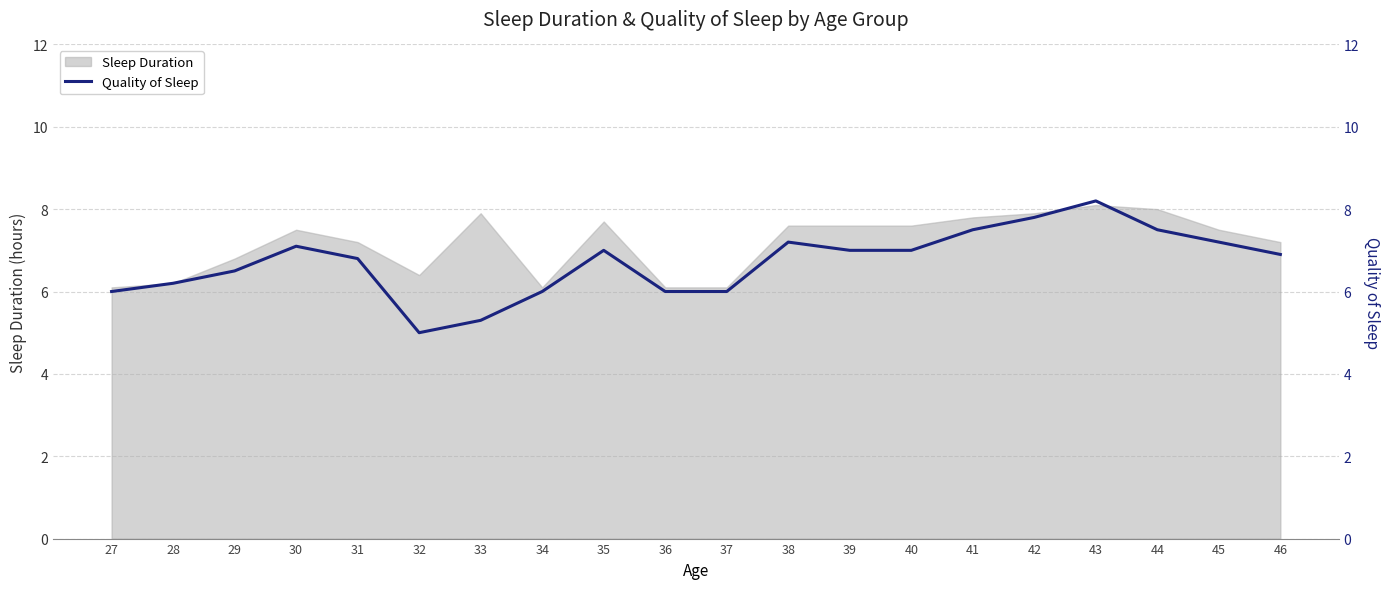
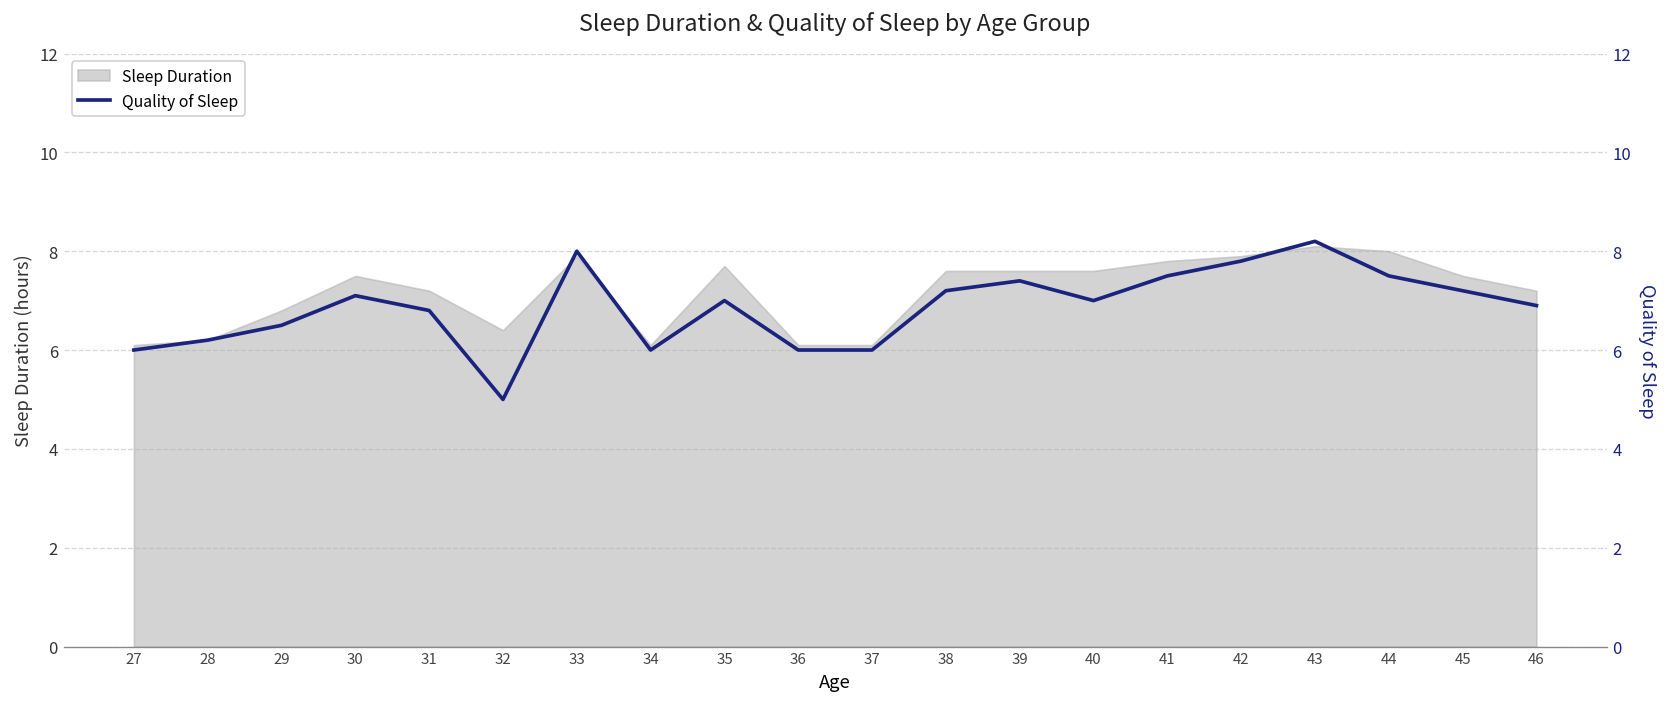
Quality of Sleep, 33: 5.3 -> 8.0
Quality of Sleep, 39: 7.0 -> 7.4
